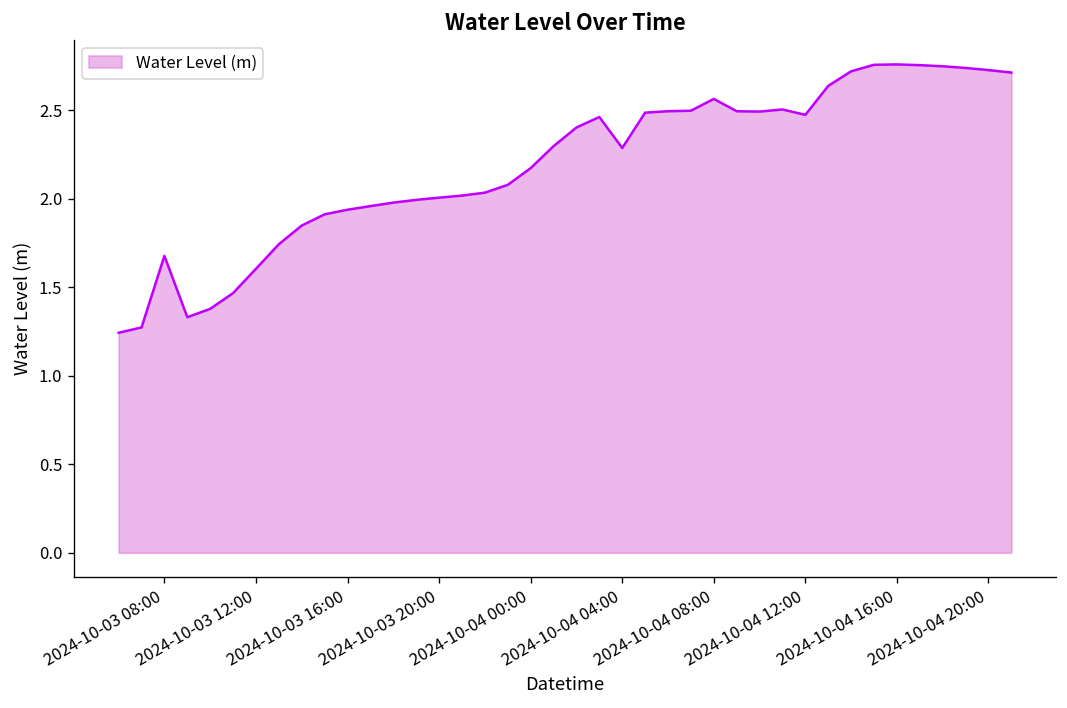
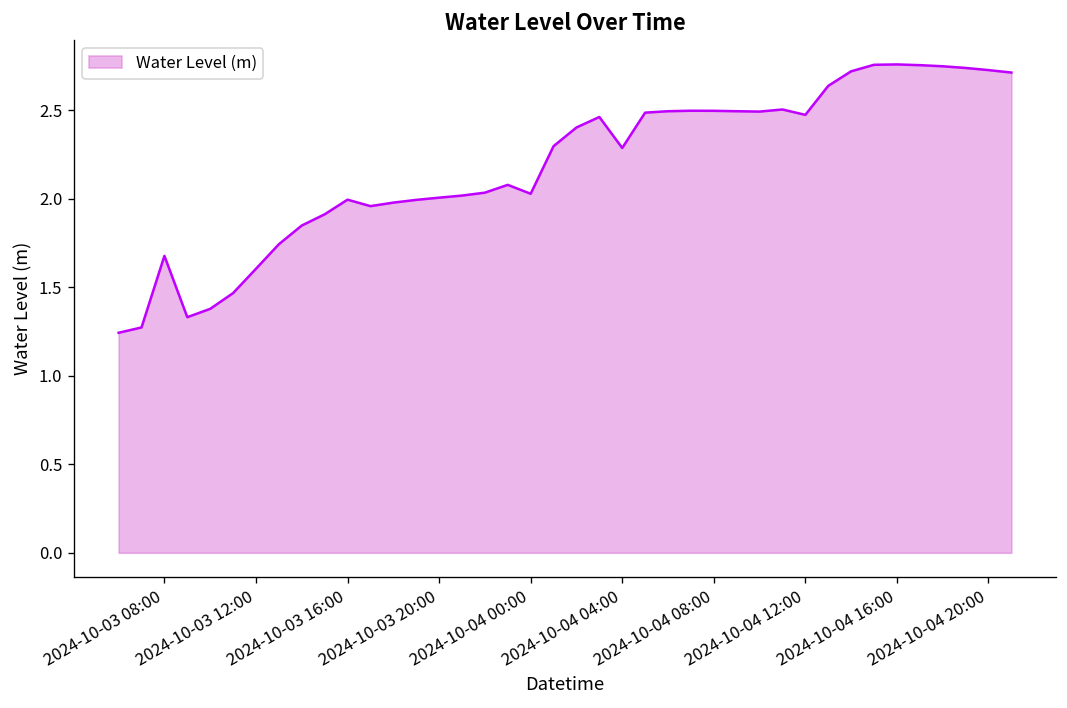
2024-10-03 16:00: 1.94 -> 2.00
2024-10-04 00:00: 2.17 -> 2.03
2024-10-04 08:00: 2.57 -> 2.50
